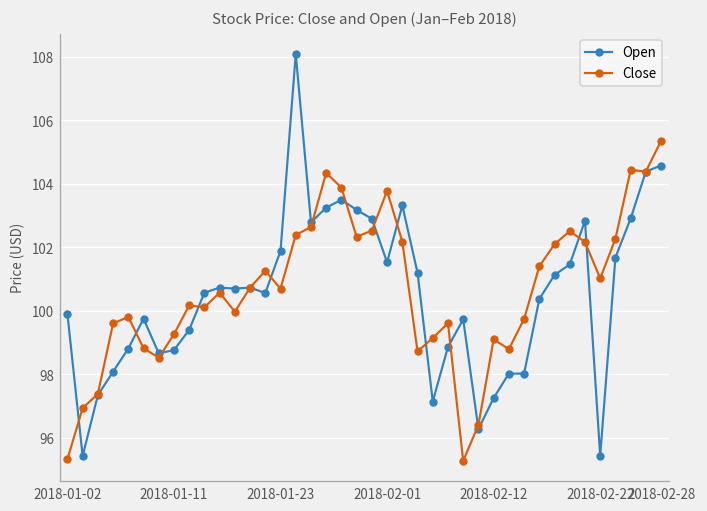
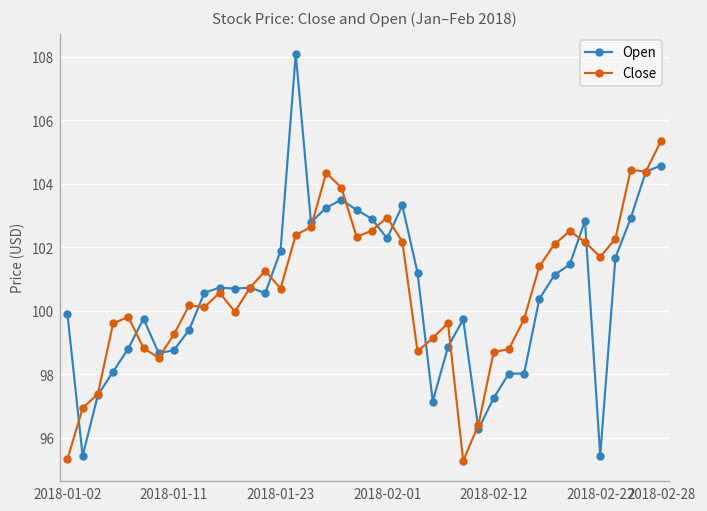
Open, 2018-02-01: 101.5 -> 102.3
Close, 2018-02-01: 103.8 -> 102.9
Close, 2018-02-12: 99.1 -> 98.7
Close, 2018-02-22: 101.0 -> 101.7
